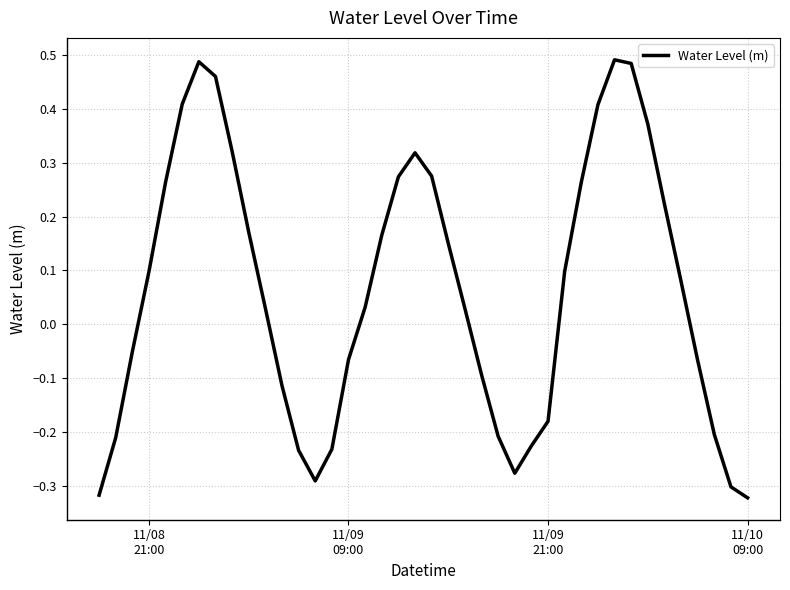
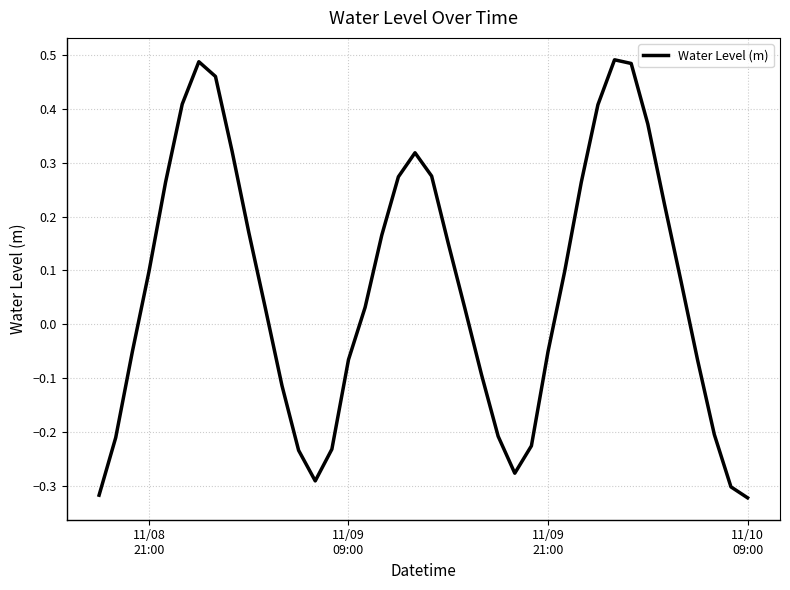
11/09 21:00: -0.18 -> -0.05
